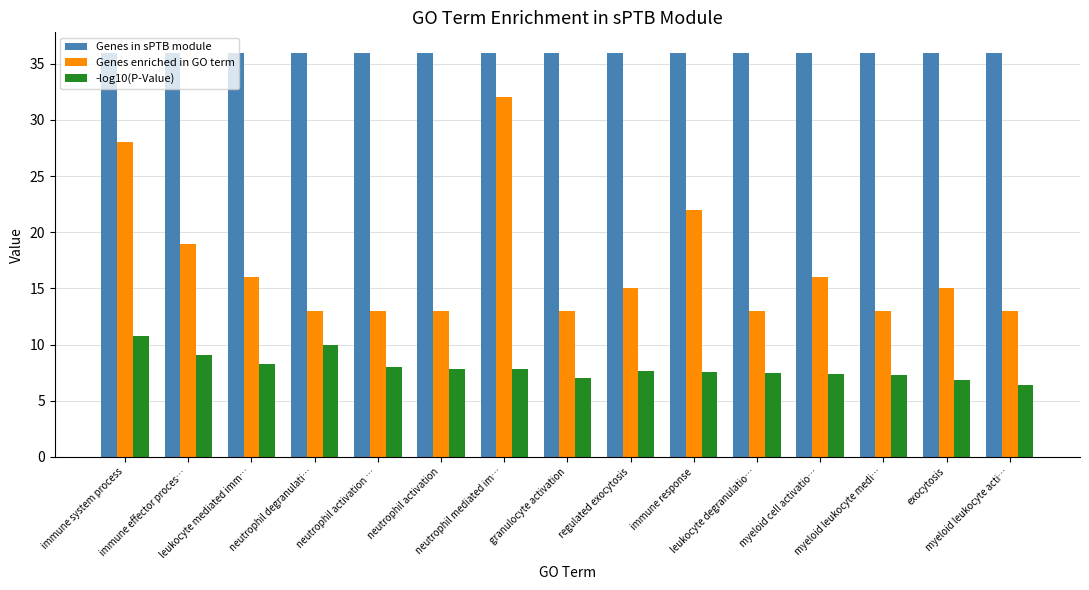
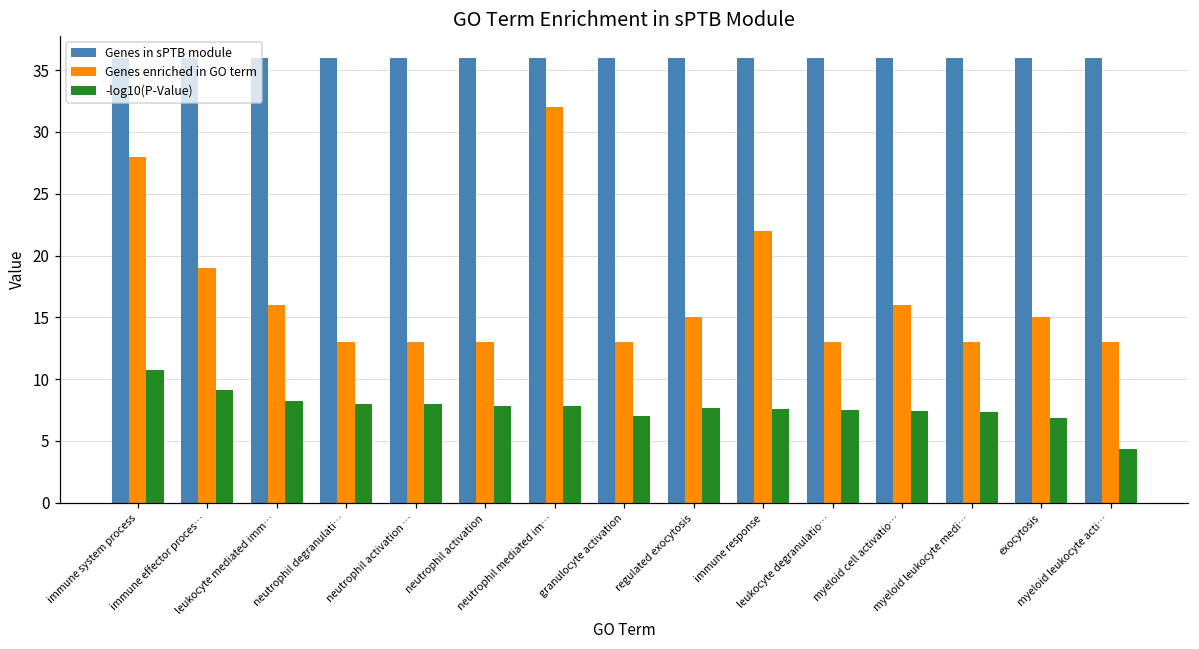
-log10(P-Value), neutrophil degranulati…: 10 -> 8
-log10(P-Value), myeloid leukocyte acti…: 6.4 -> 4.3
